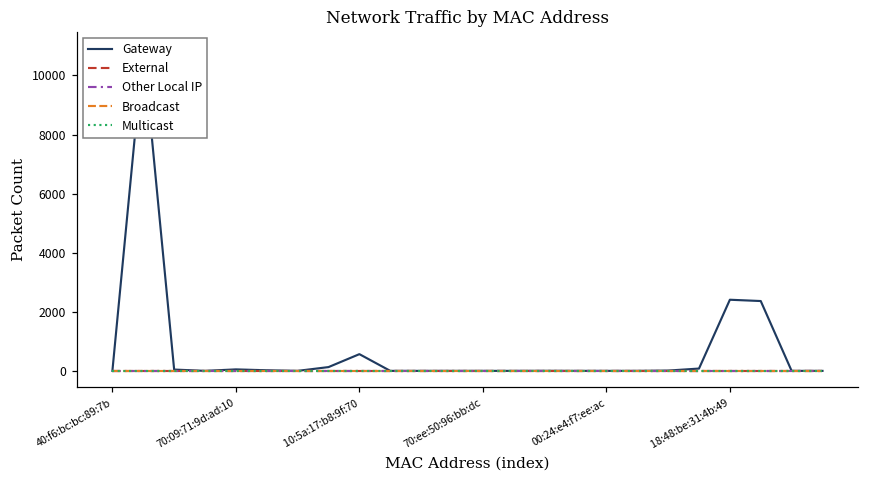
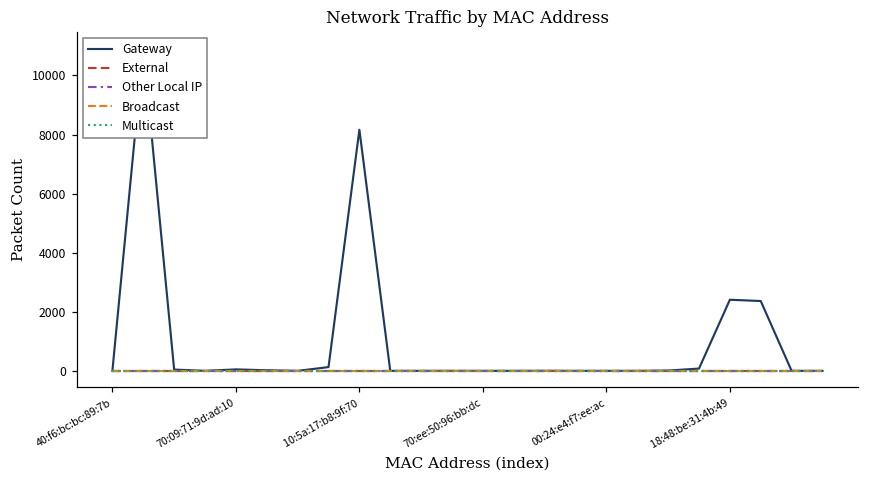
Gateway, 10:5a:17:b8:9f:70: 600 -> 8200
